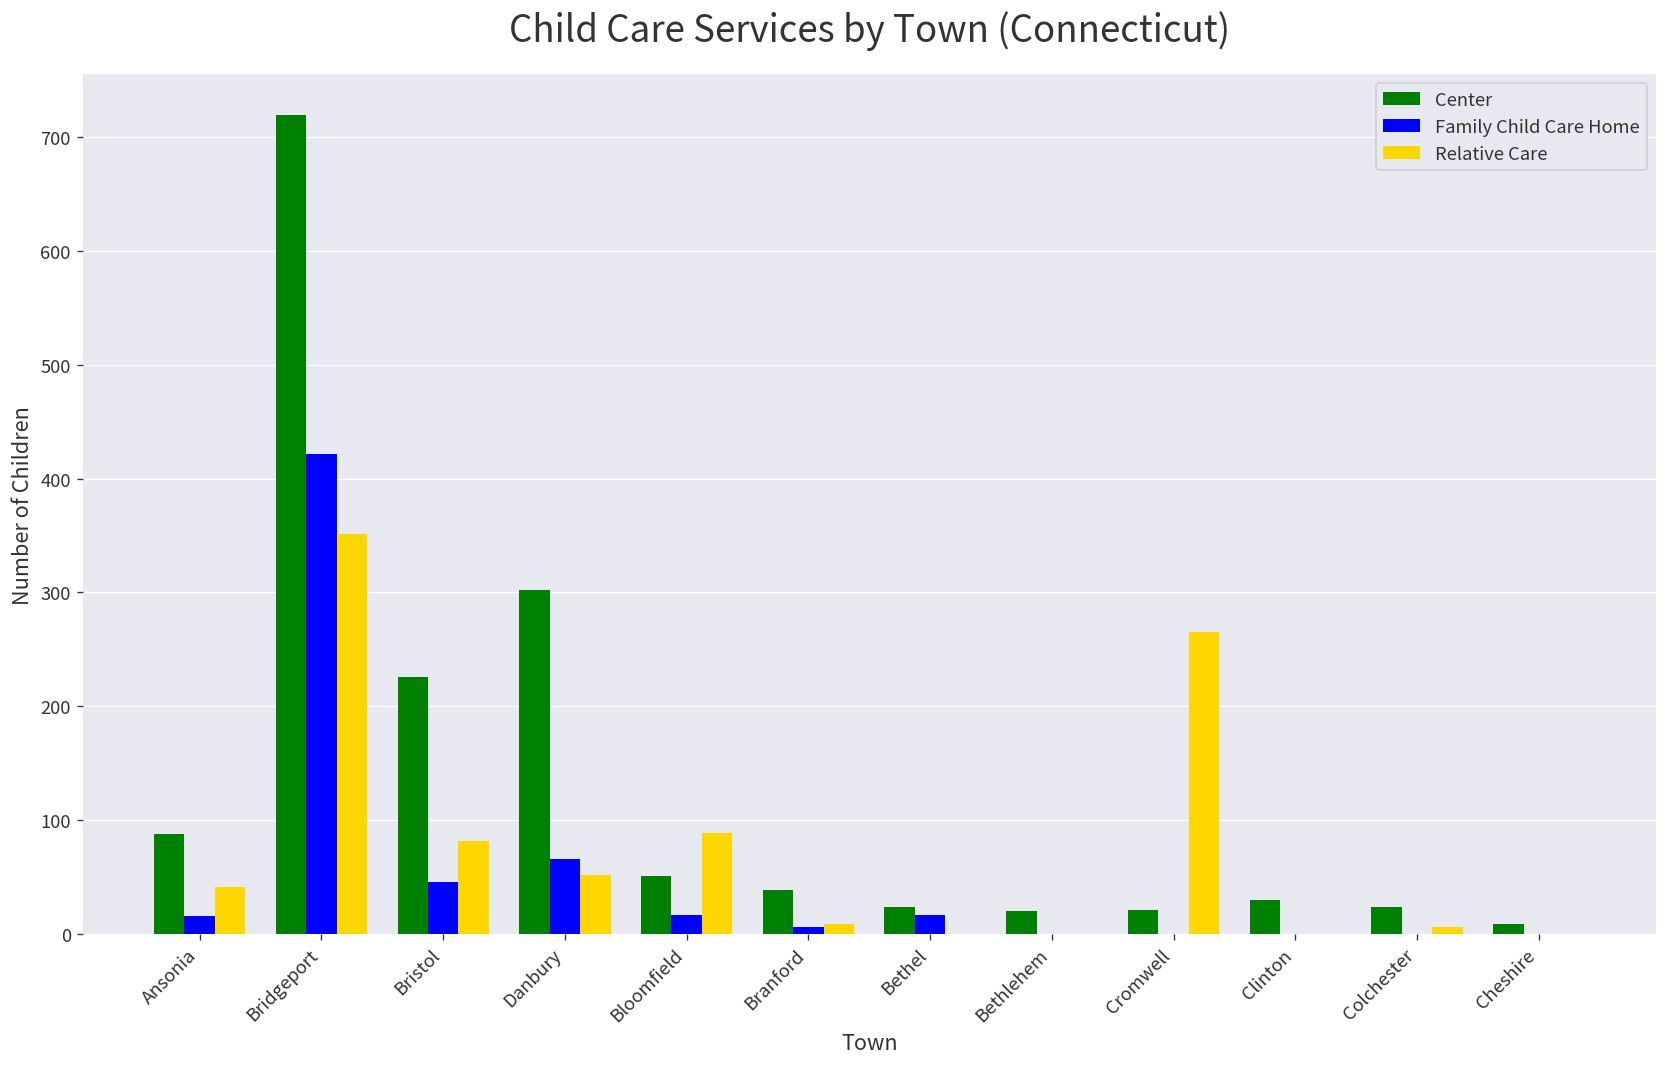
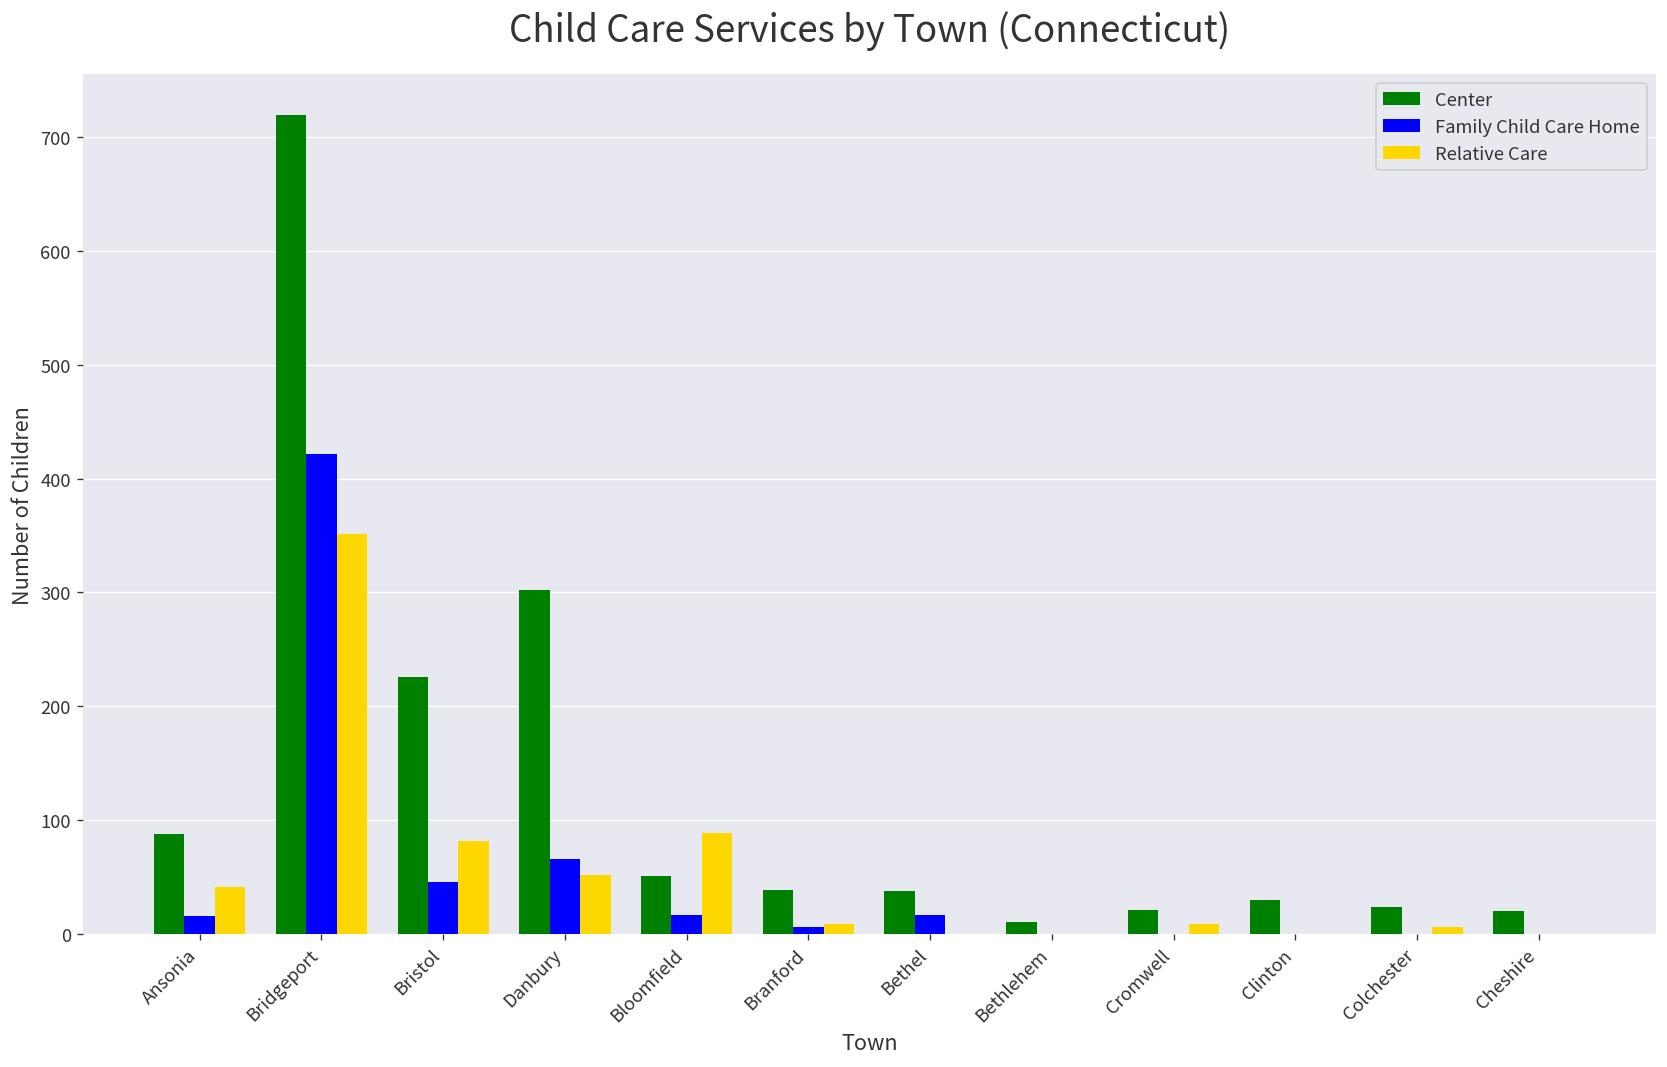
Center, Bethel: 20 -> 40
Center, Bethlehem: 20 -> 10
Relative Care, Cromwell: 270 -> 10
Center, Cheshire: 10 -> 20
